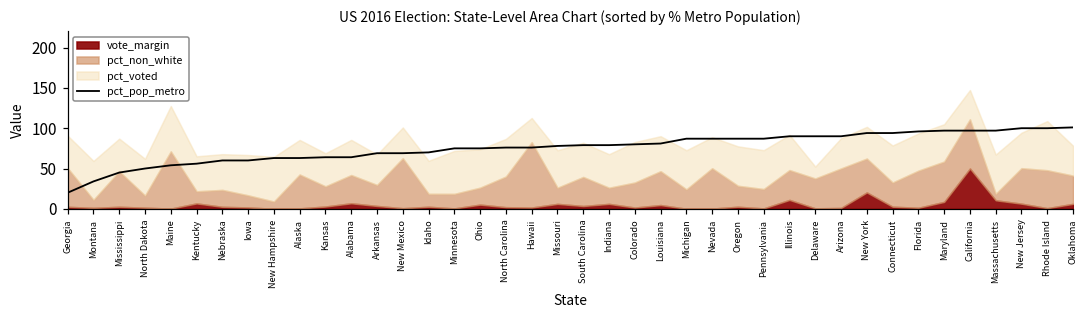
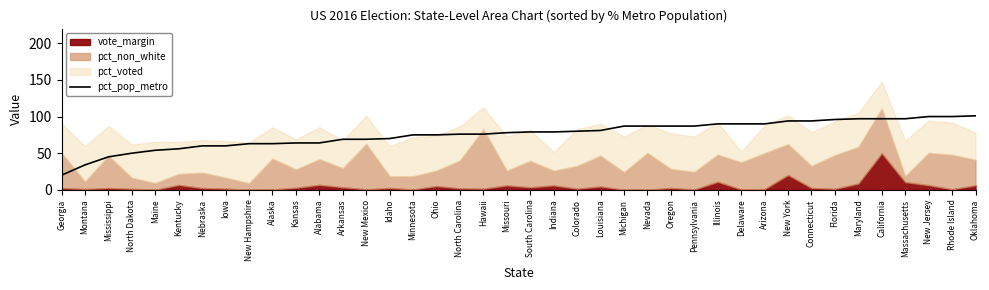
pct_non_white, Maine: 70 -> 10
pct_voted, Indiana: 40 -> 30
pct_voted, Rhode Island: 60 -> 40
